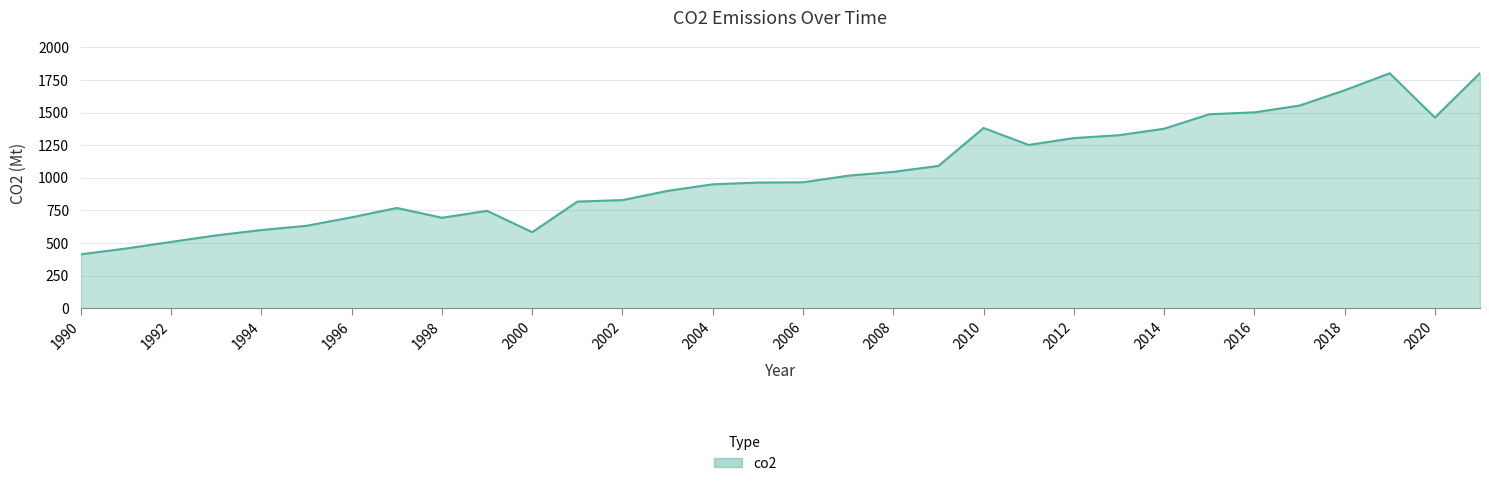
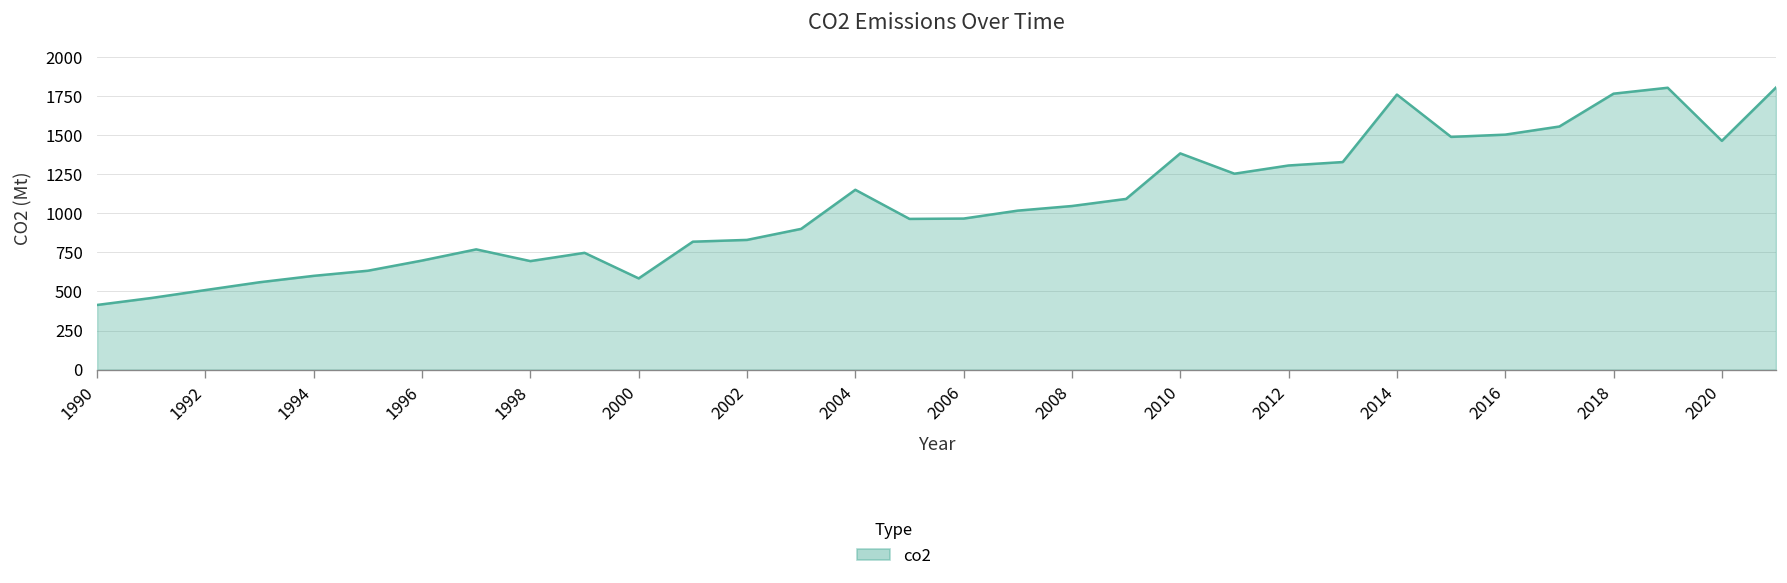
2004: 950 -> 1150
2014: 1380 -> 1760
2018: 1670 -> 1760
